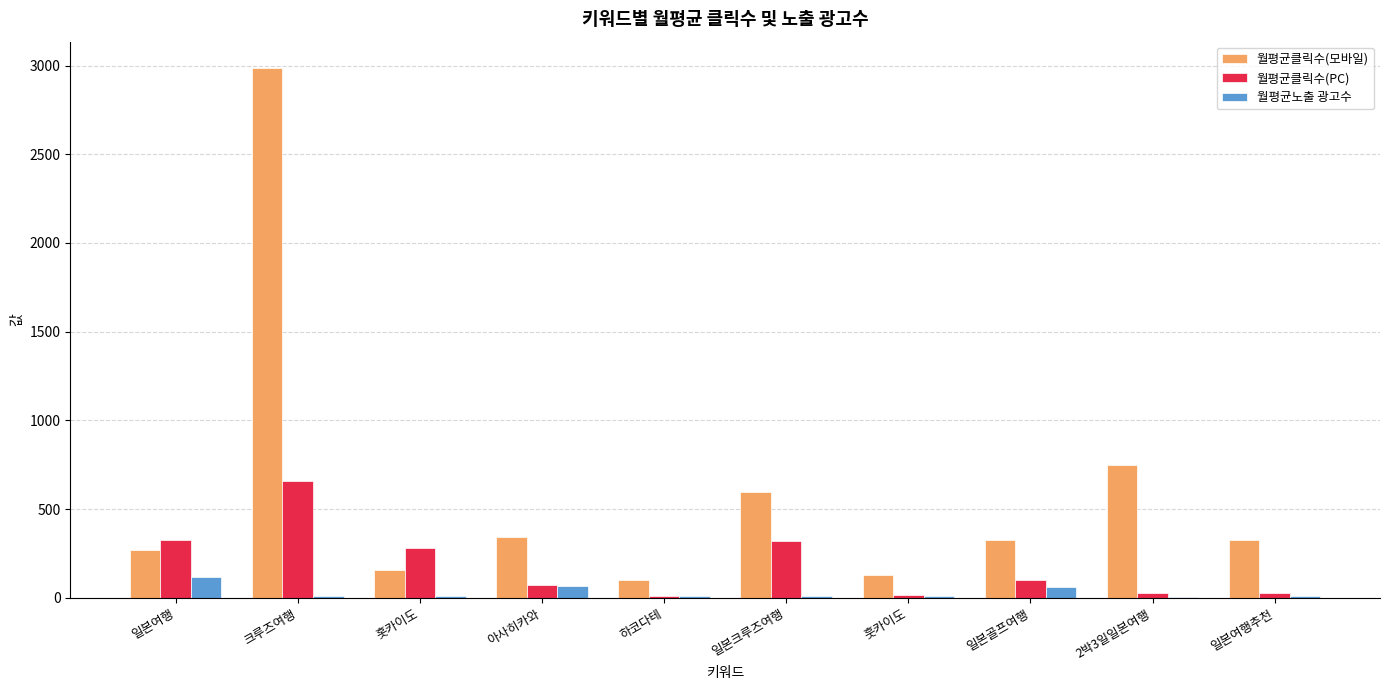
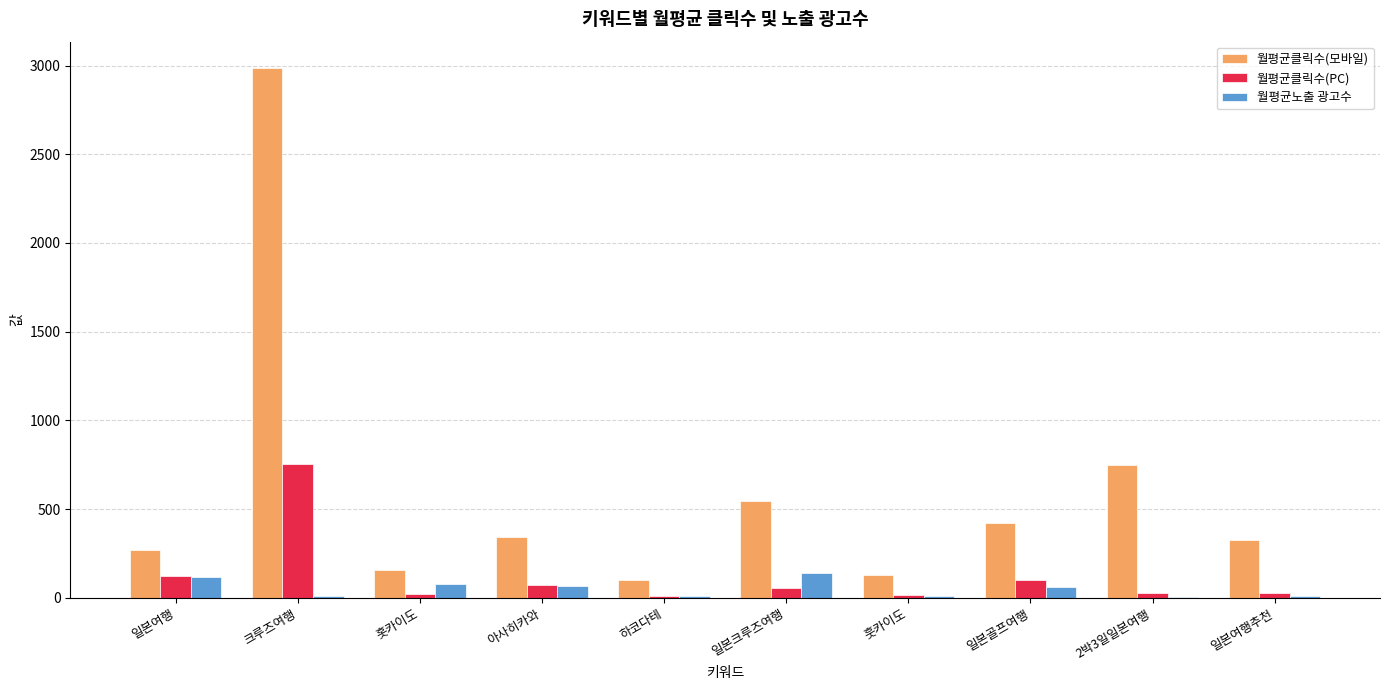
월평균클릭수(PC), 일본여행: 330 -> 120
월평균클릭수(PC), 크루즈여행: 660 -> 750
월평균클릭수(PC), 홋카이도: 280 -> 20
월평균노출 광고수, 홋카이도: 10 -> 80
월평균클릭수(모바일), 일본크루즈여행: 600 -> 550
월평균클릭수(PC), 일본크루즈여행: 320 -> 60
월평균노출 광고수, 일본크루즈여행: 10 -> 140
월평균클릭수(모바일), 일본골프여행: 330 -> 420
